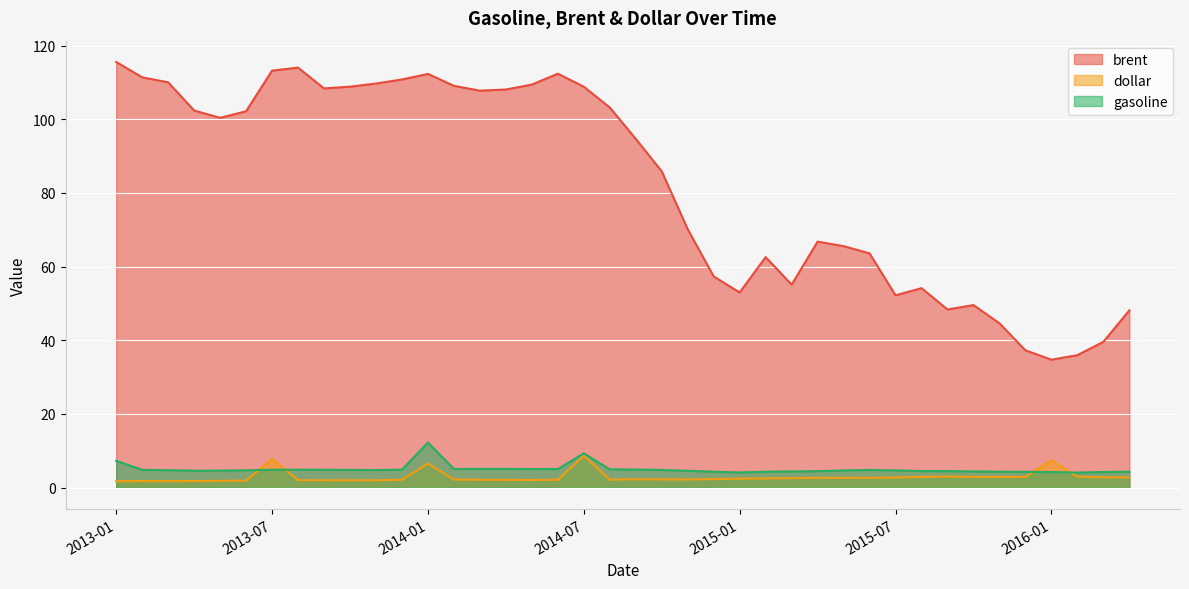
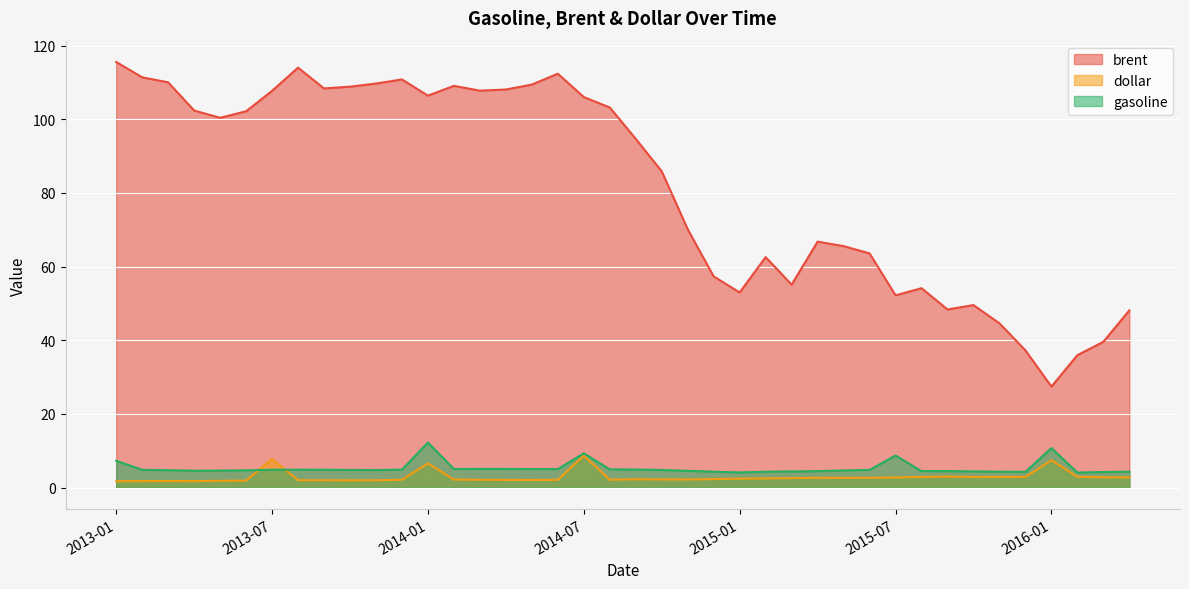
brent, 2013-07: 113 -> 108
brent, 2014-01: 112 -> 106
brent, 2014-07: 109 -> 106
gasoline, 2015-07: 5 -> 9
brent, 2016-01: 35 -> 27
gasoline, 2016-01: 4 -> 11
